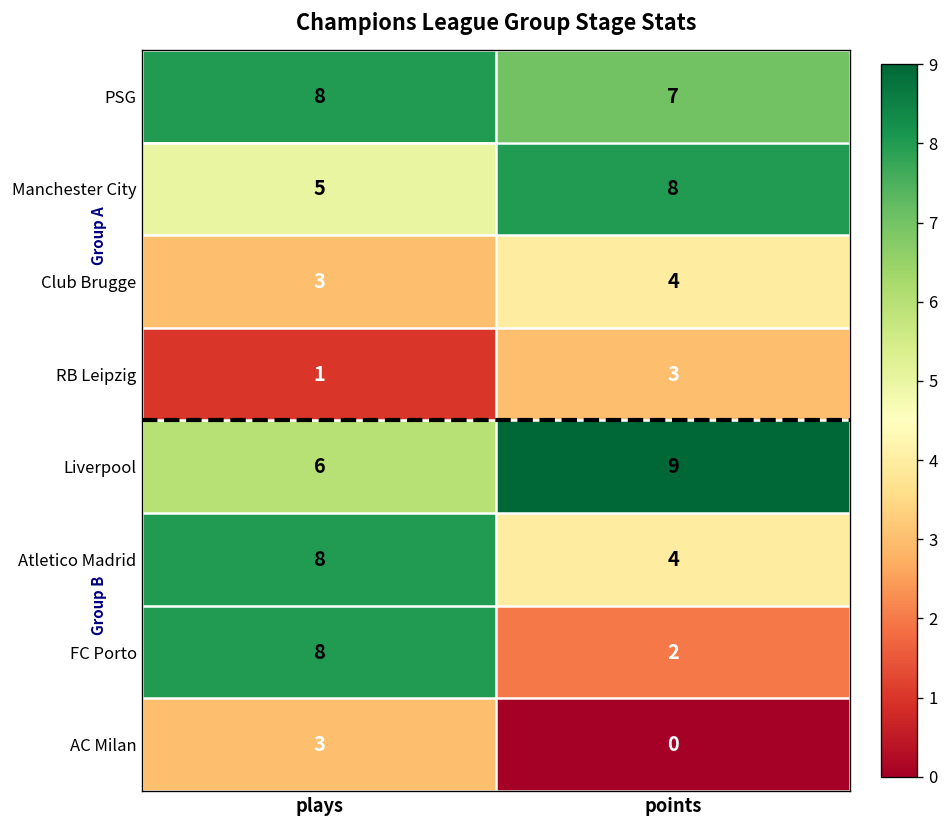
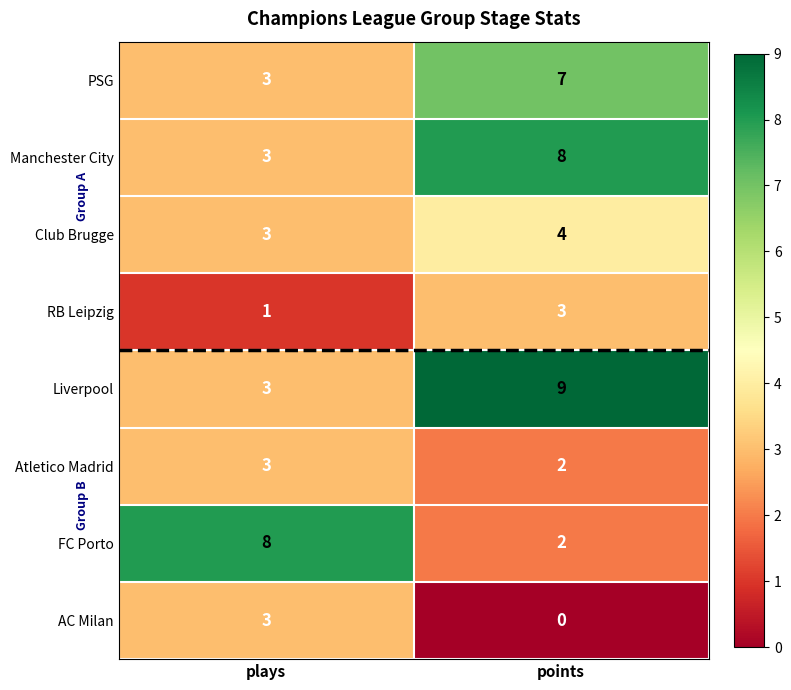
PSG, plays: 8 -> 3
Manchester City, plays: 5 -> 3
Liverpool, plays: 6 -> 3
Atletico Madrid, plays: 8 -> 3
Atletico Madrid, points: 4 -> 2
